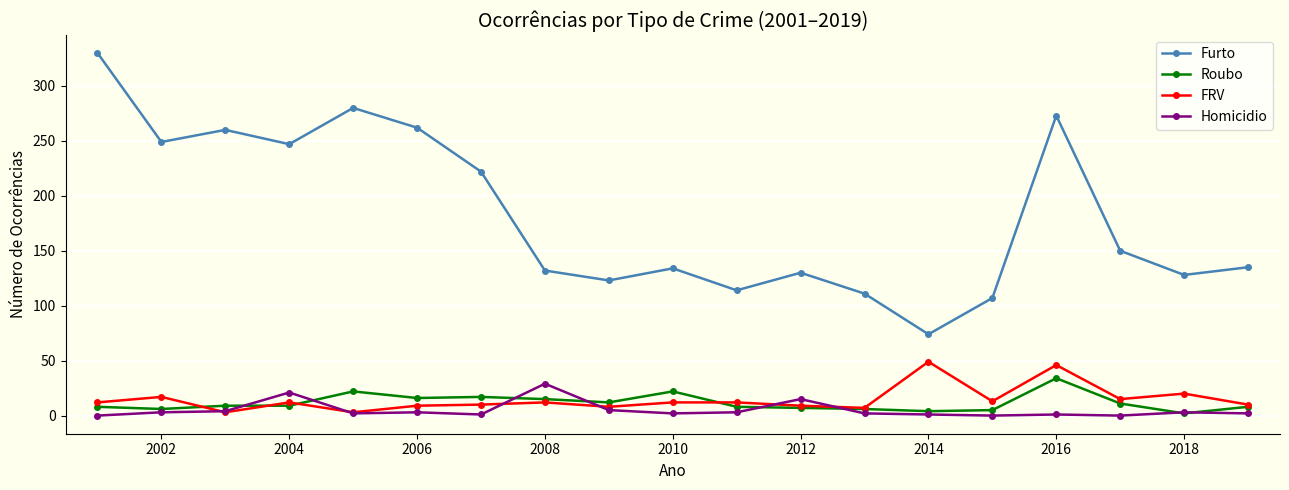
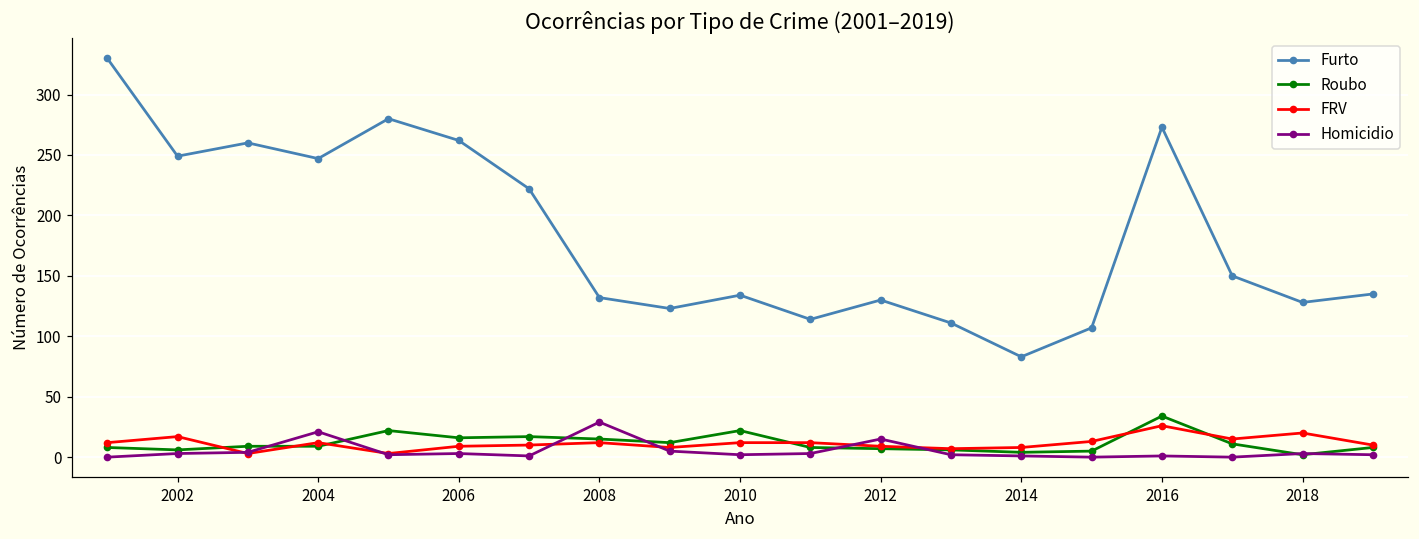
Furto, 2014: 74 -> 83
FRV, 2014: 49 -> 8
FRV, 2016: 46 -> 26
